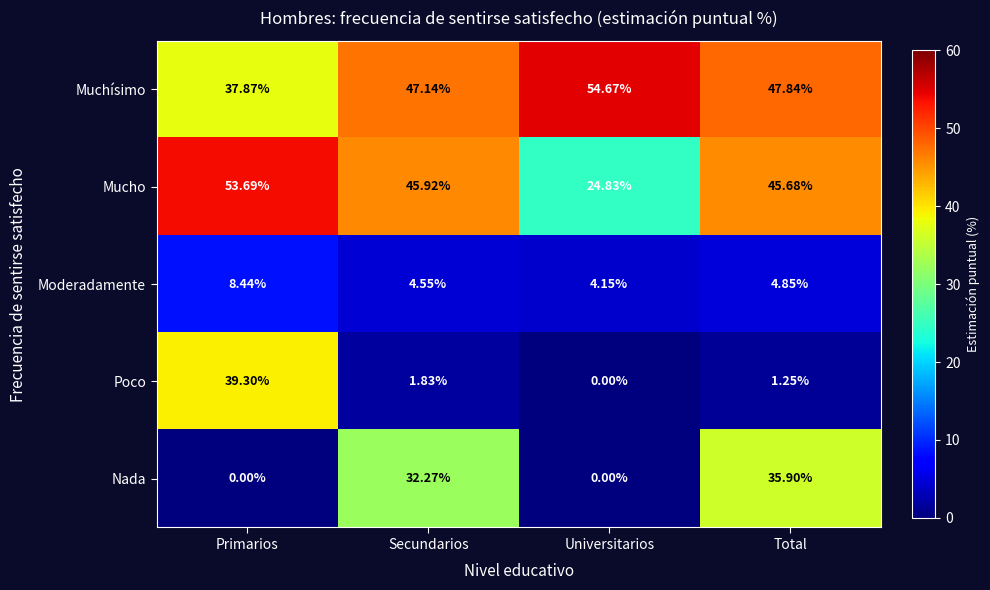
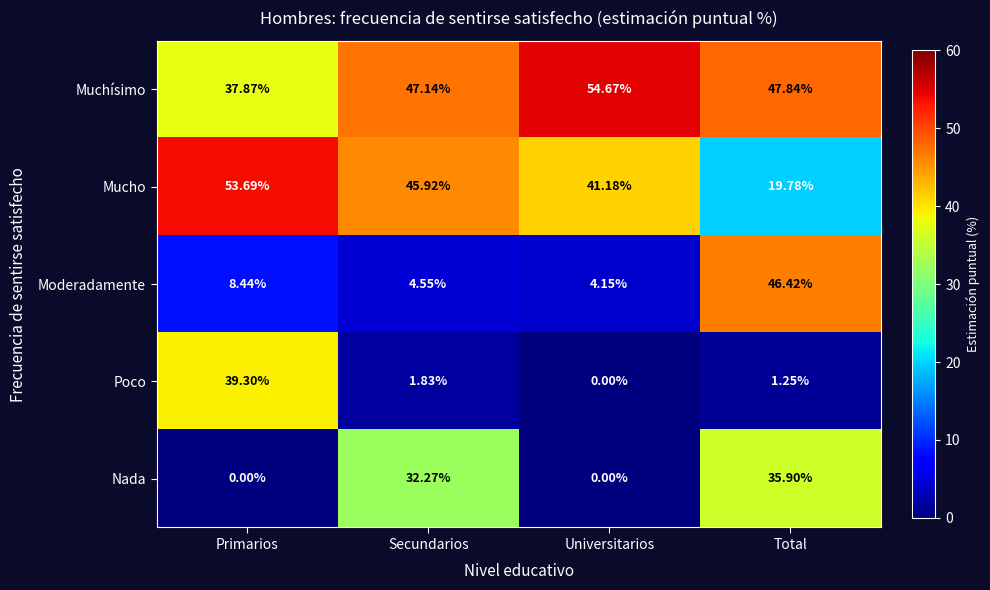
Mucho, Universitarios: 24.83% -> 41.18%
Mucho, Total: 45.68% -> 19.78%
Moderadamente, Total: 4.85% -> 46.42%
